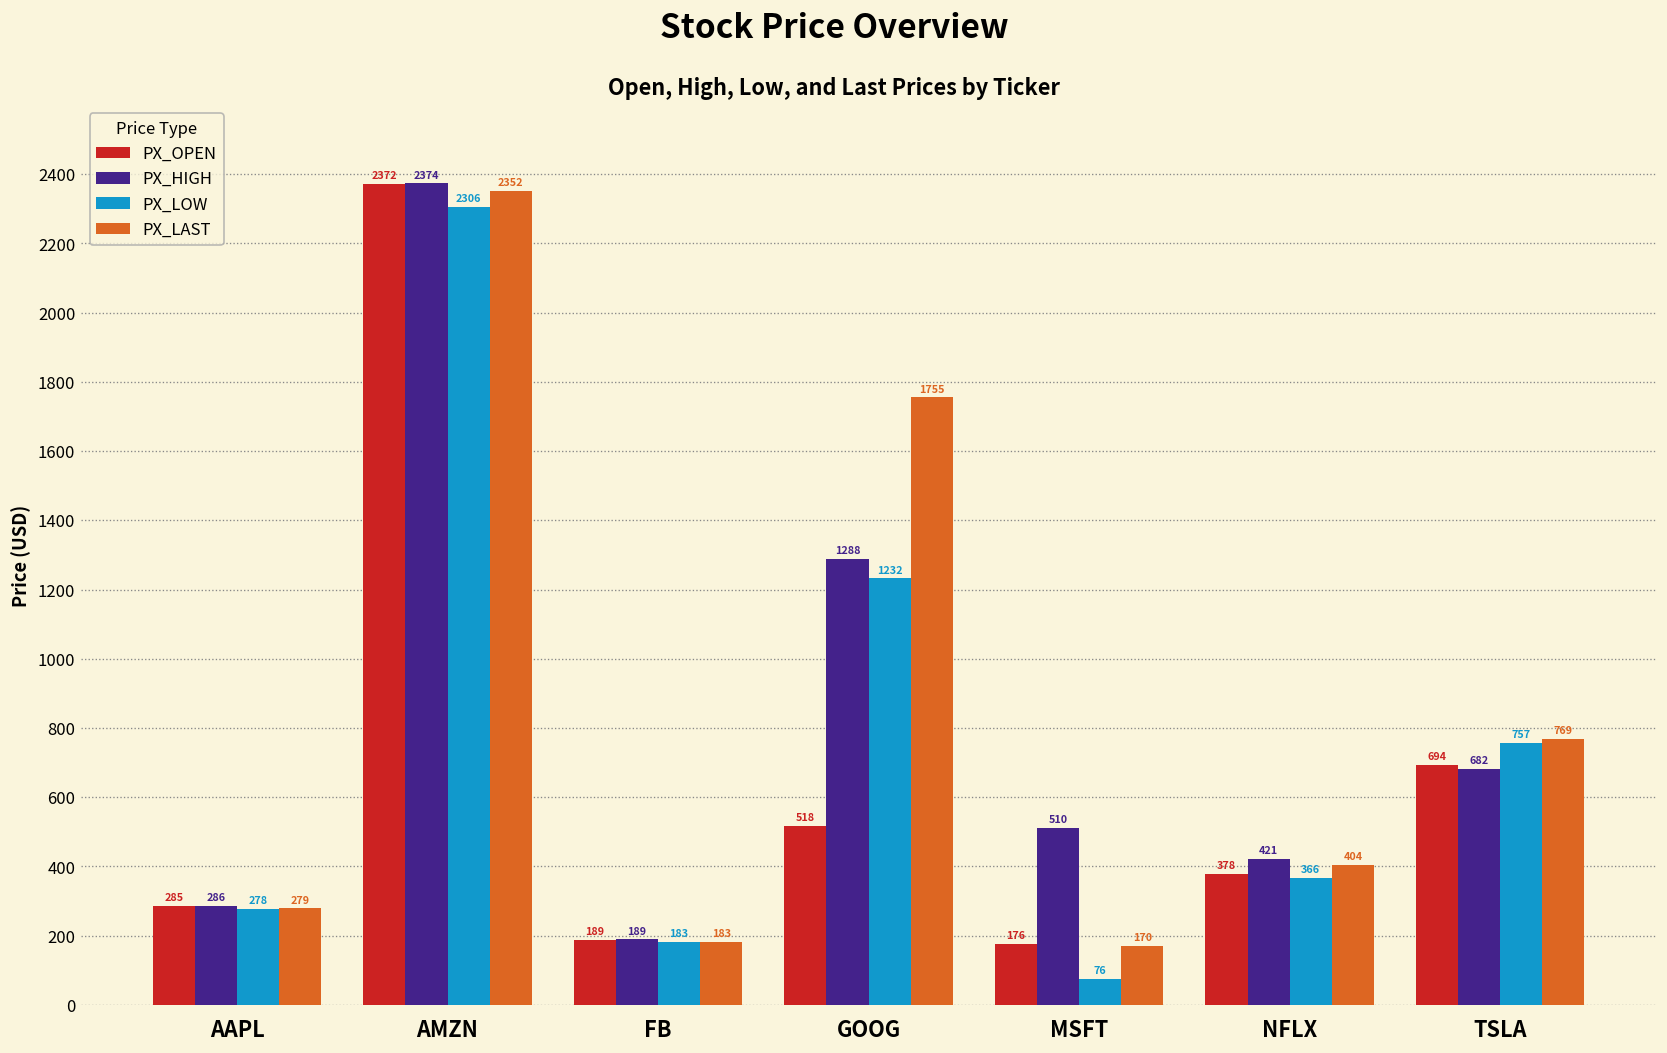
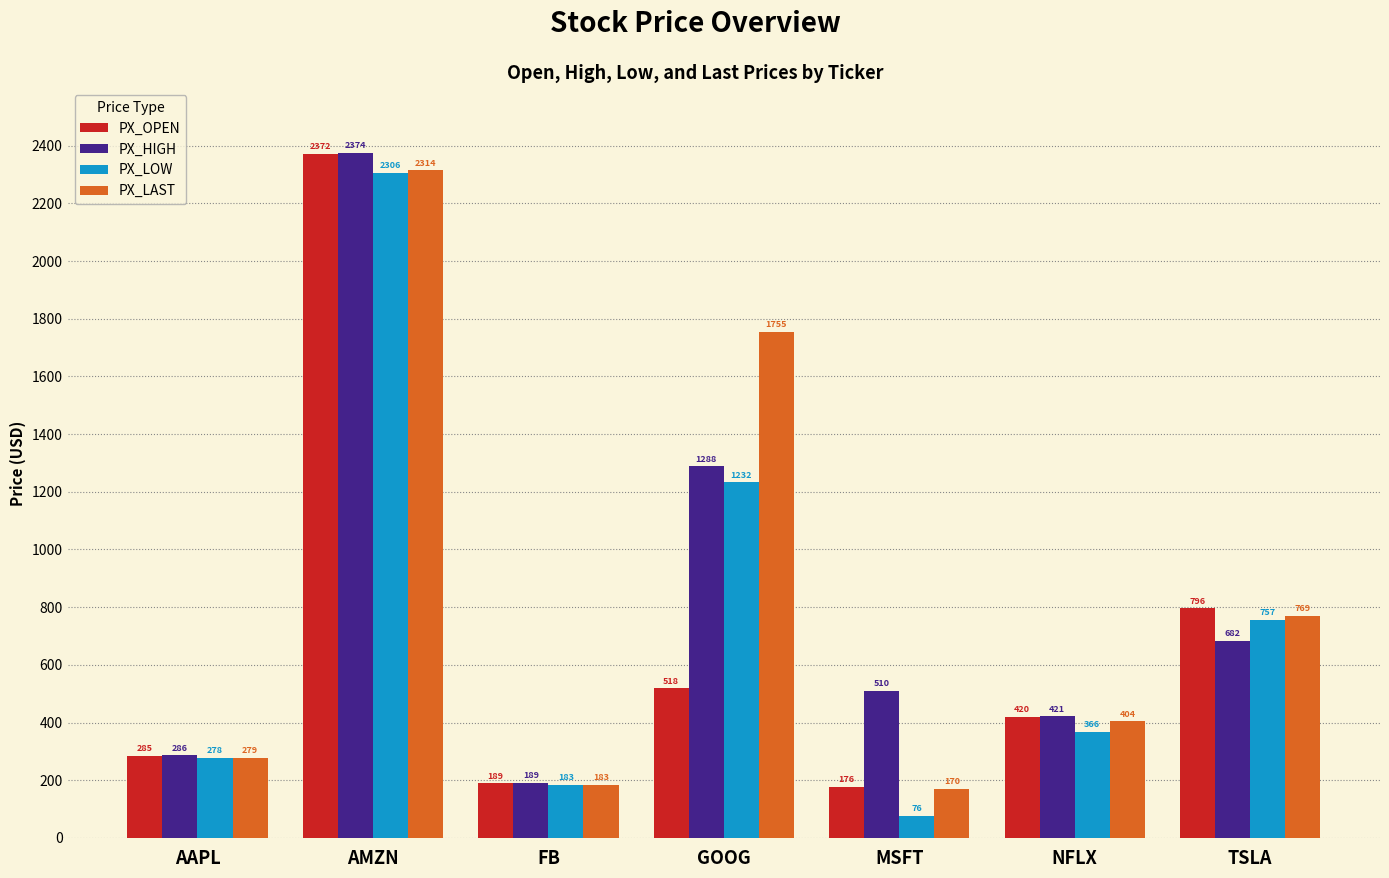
PX_LAST, AMZN: 2352 -> 2314
PX_OPEN, NFLX: 378 -> 420
PX_OPEN, TSLA: 694 -> 796
